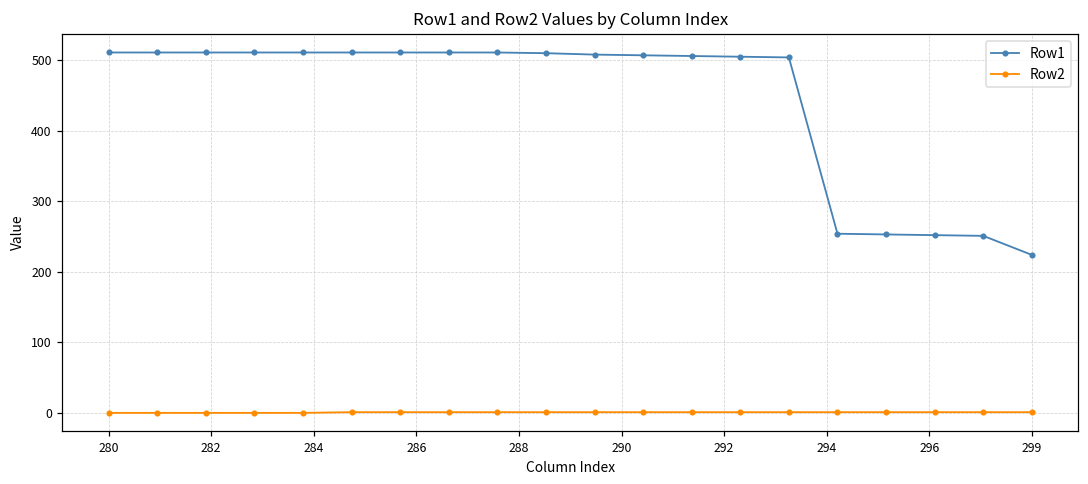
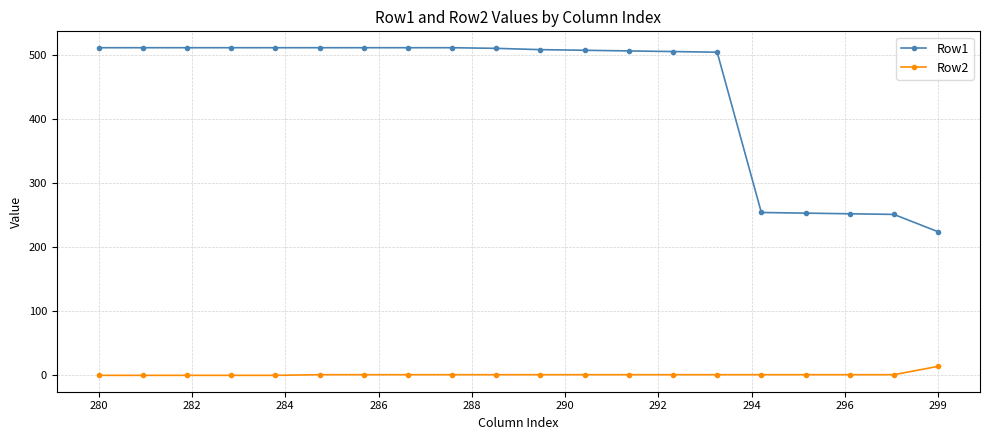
Row2, 299: 0 -> 10
